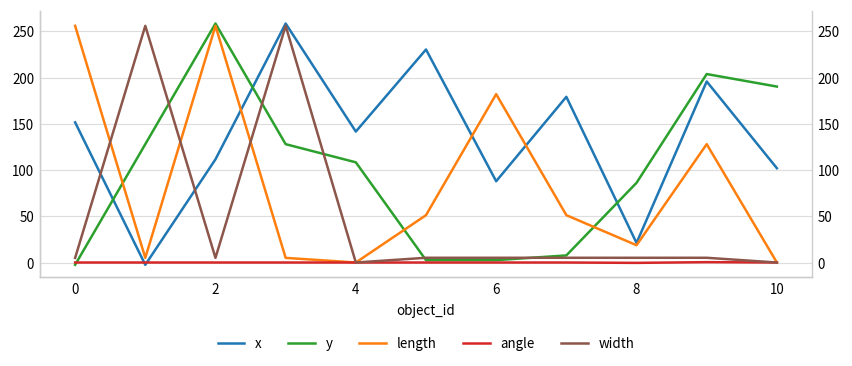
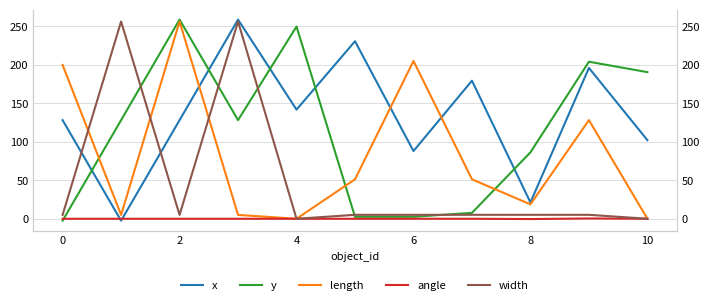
x, 0: 150 -> 130
length, 0: 260 -> 200
x, 2: 110 -> 130
y, 4: 110 -> 250
length, 6: 180 -> 200
